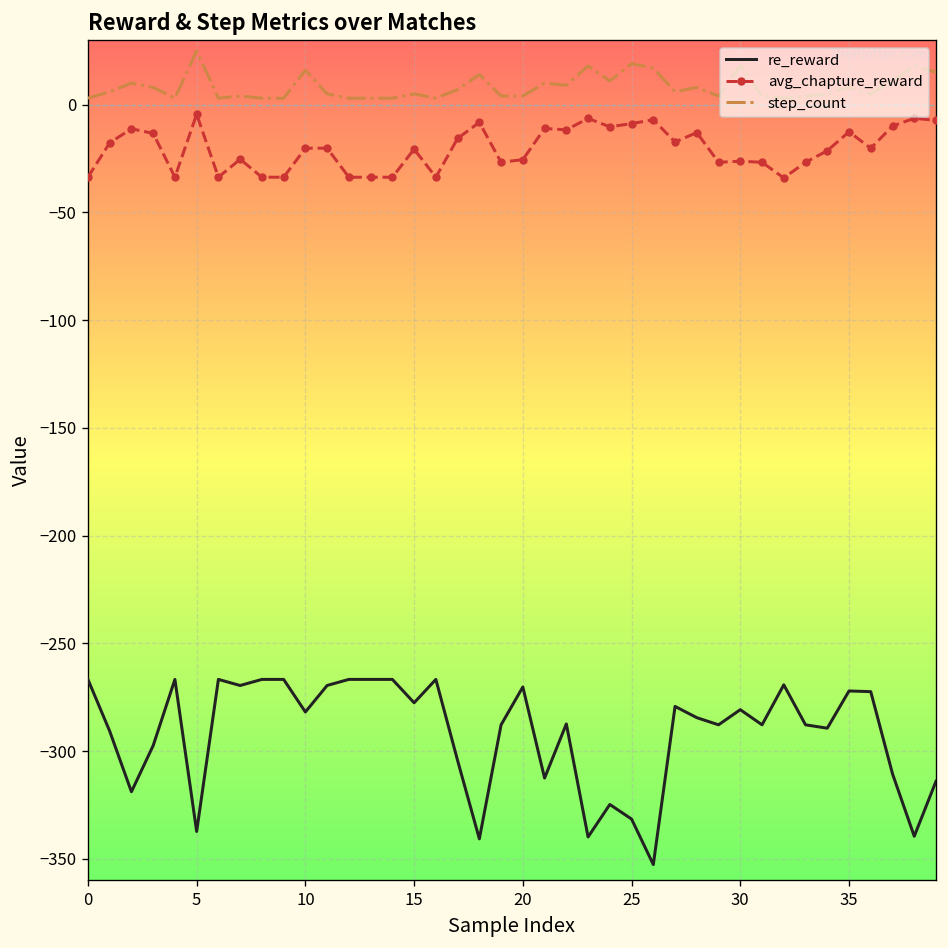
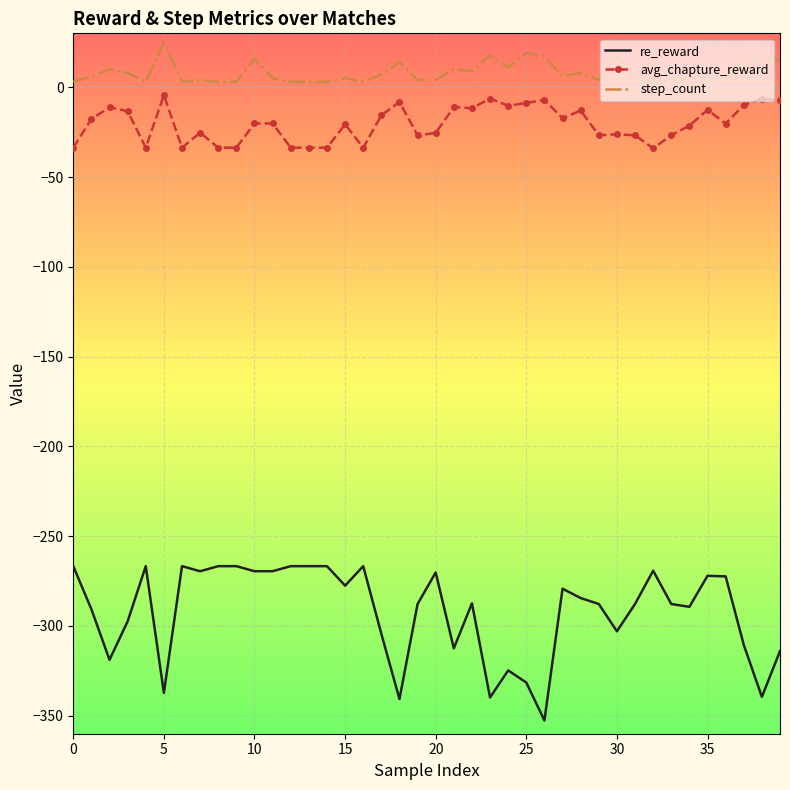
re_reward, 10: -282 -> -270
re_reward, 30: -281 -> -303
